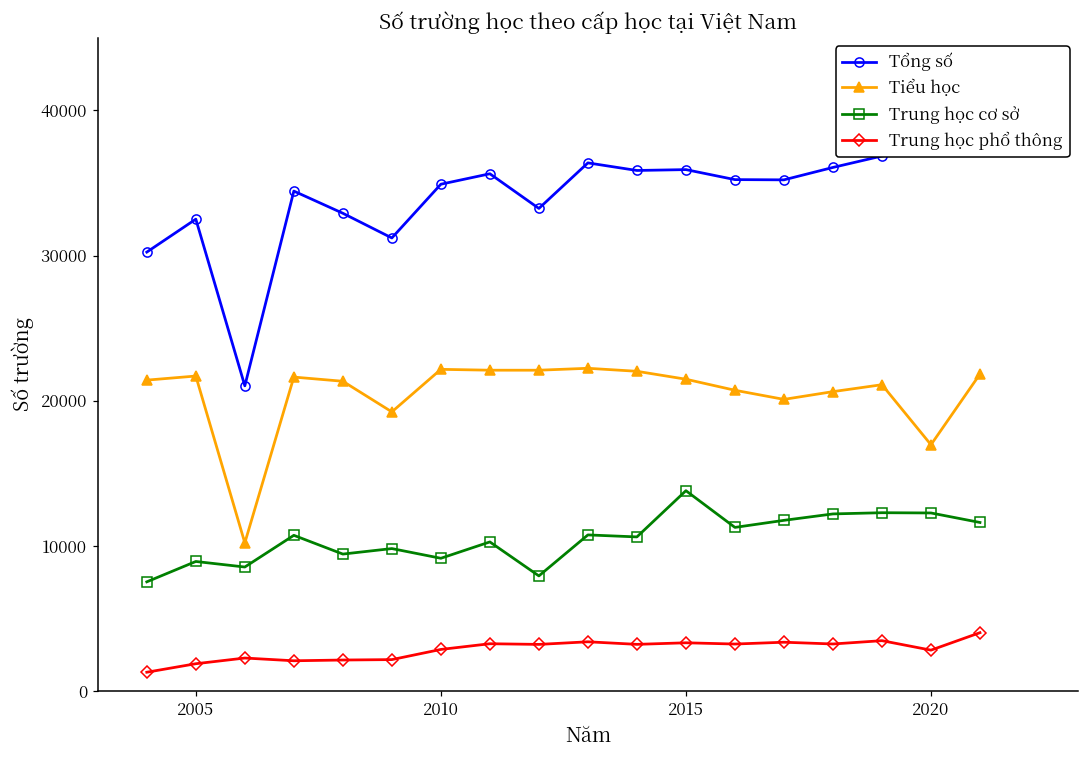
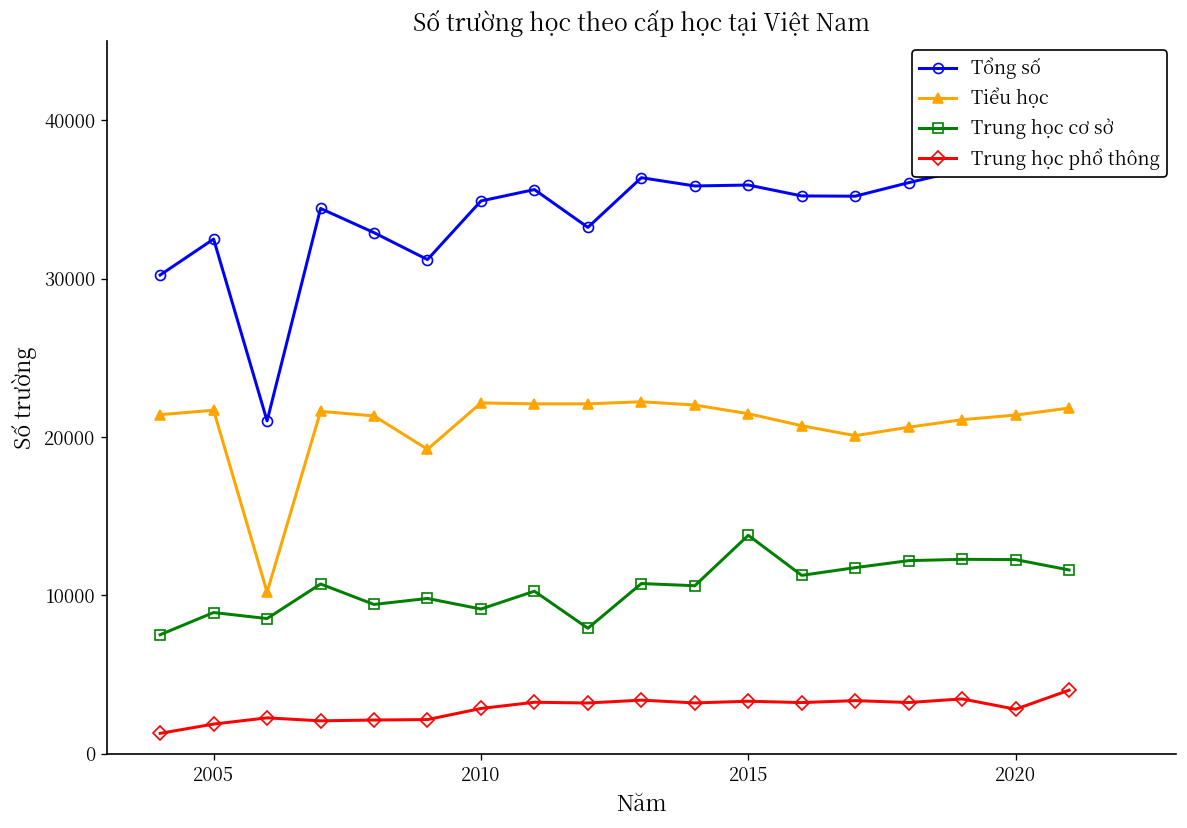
Tiểu học, 2020: 17000 -> 21400
